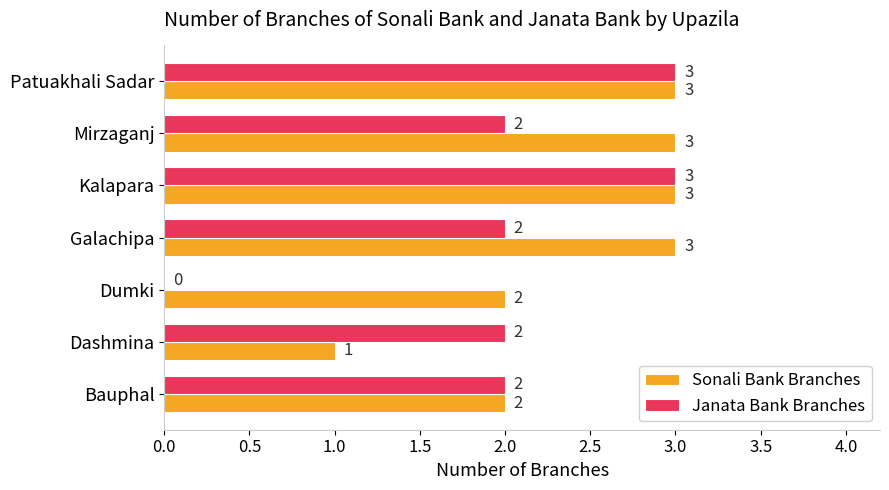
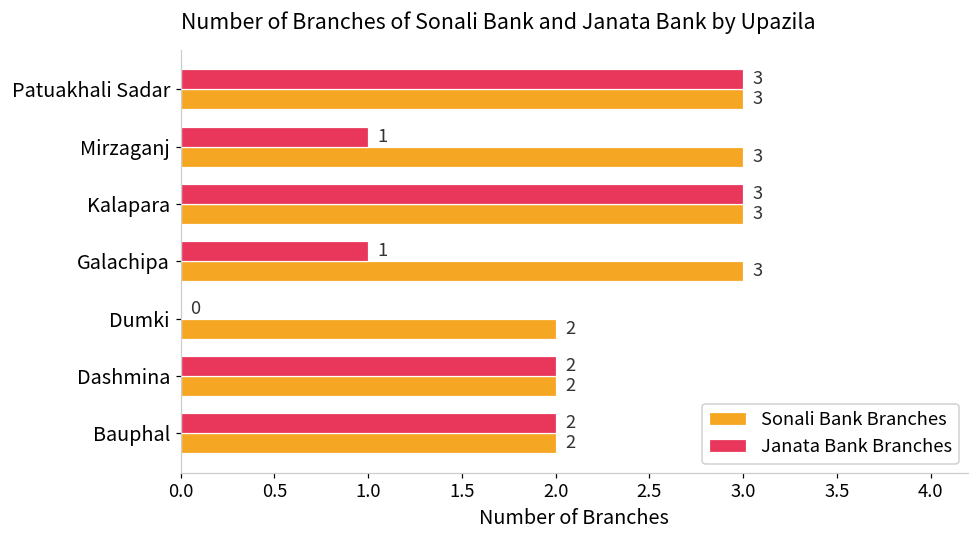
Janata Bank Branches, Mirzaganj: 2 -> 1
Janata Bank Branches, Galachipa: 2 -> 1
Sonali Bank Branches, Dashmina: 1 -> 2
